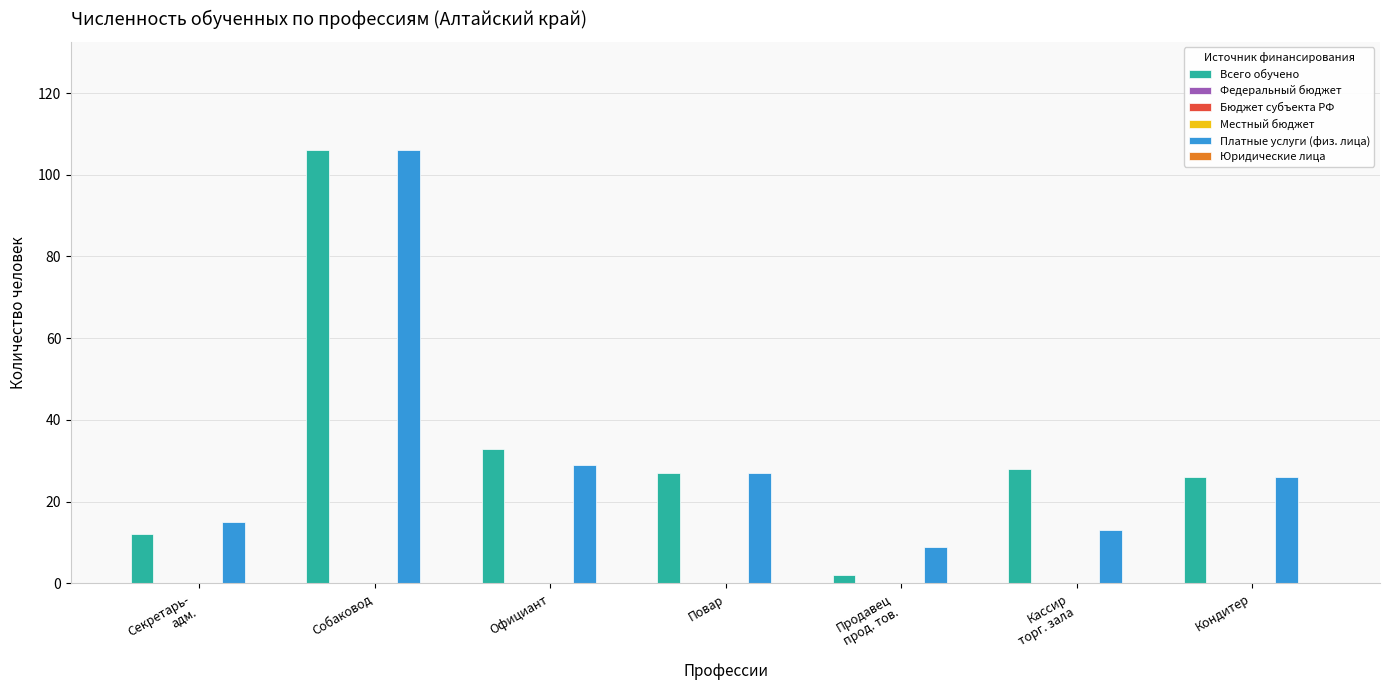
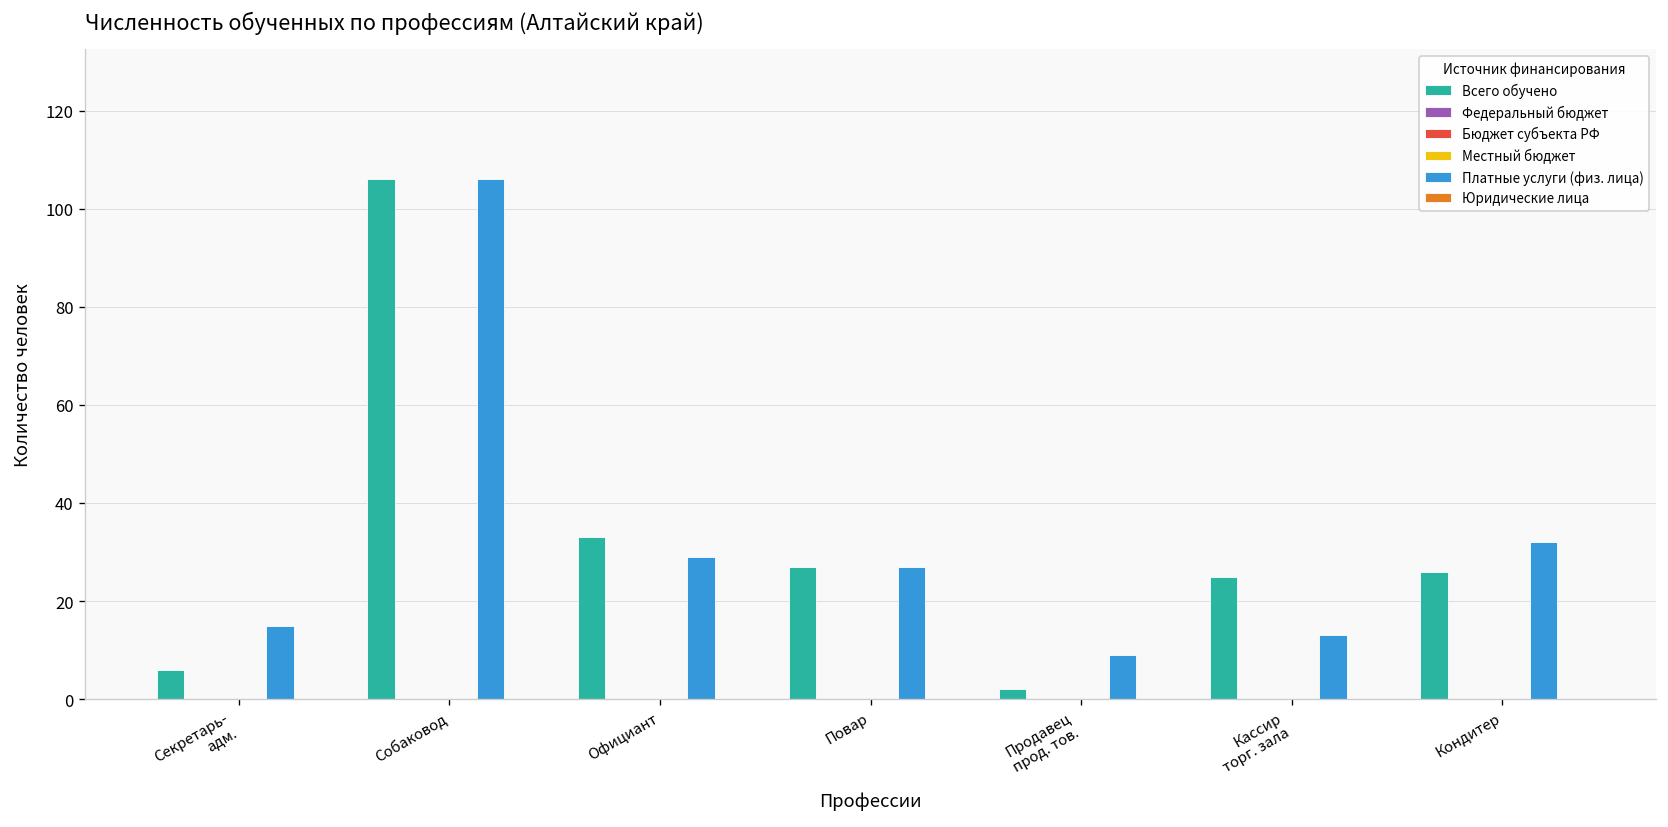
Всего обучено, Секретарь- адм.: 12 -> 6
Всего обучено, Кассир торг. зала: 28 -> 25
Платные услуги (физ. лица), Кондитер: 26 -> 32
